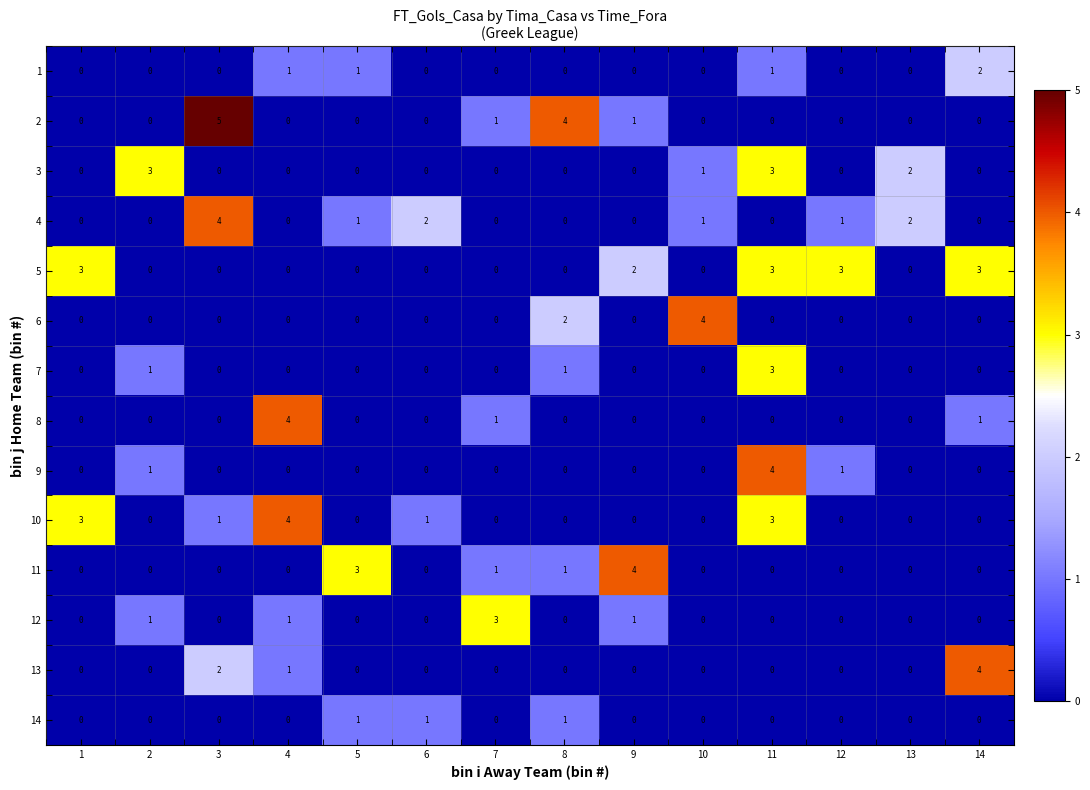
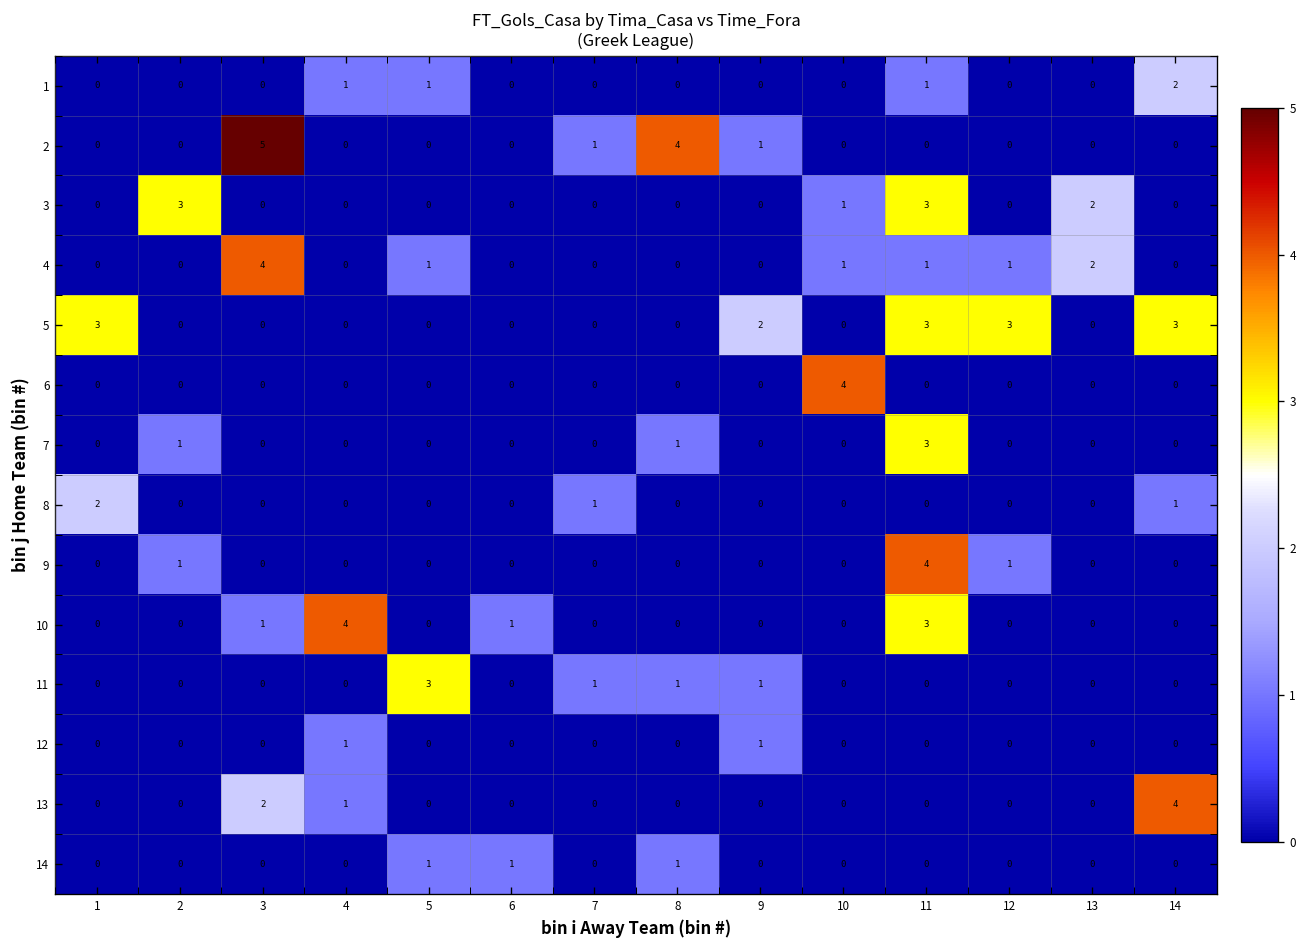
4, 6: 2 -> 0
4, 11: 0 -> 1
6, 8: 2 -> 0
8, 1: 0 -> 2
8, 4: 4 -> 0
10, 1: 3 -> 0
11, 9: 4 -> 1
12, 2: 1 -> 0
12, 7: 3 -> 0
